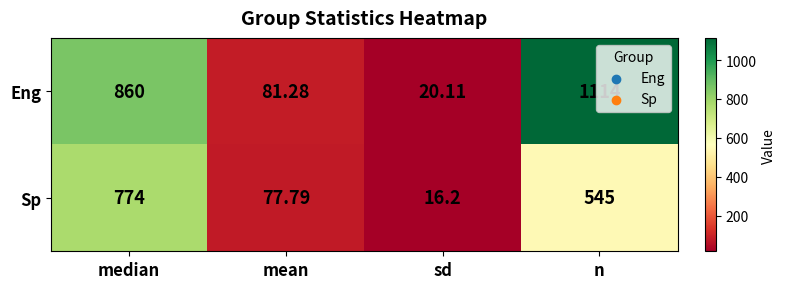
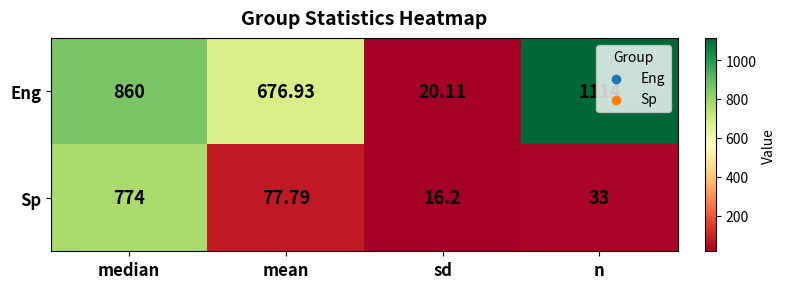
Eng, mean: 81.28 -> 676.93
Sp, n: 545 -> 33
